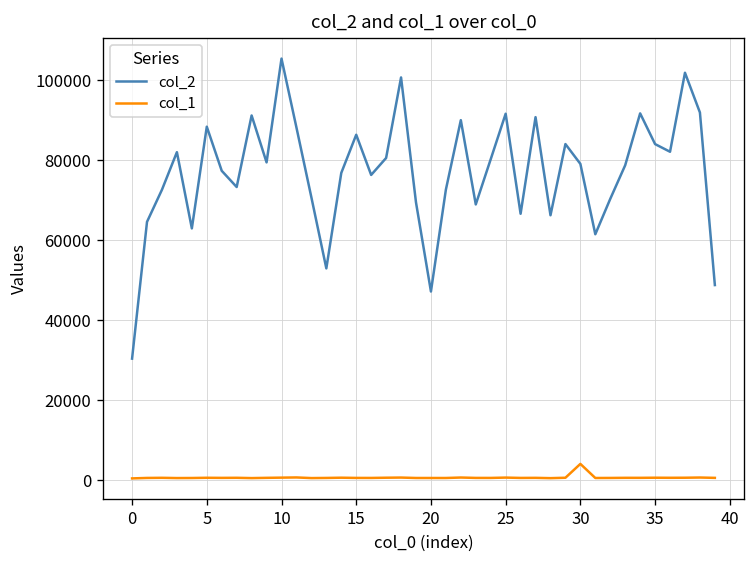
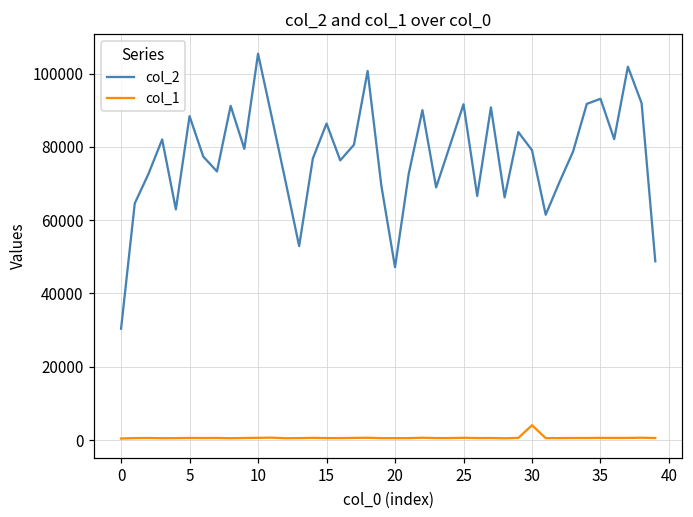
col_2, 35: 84000 -> 93000
